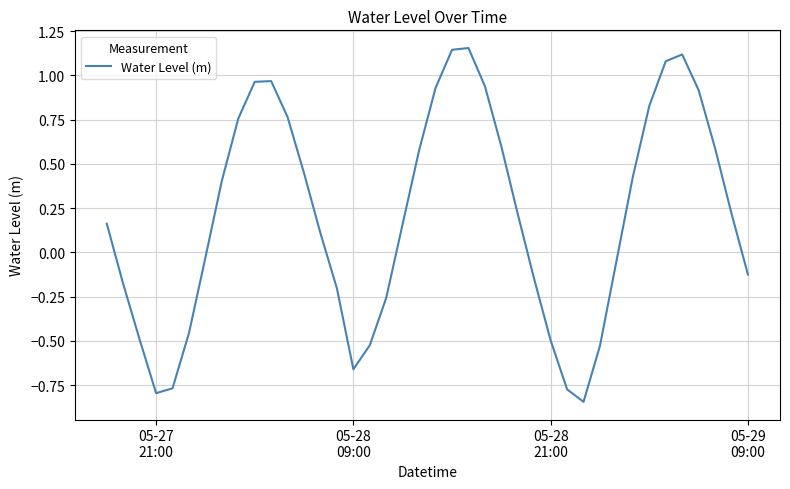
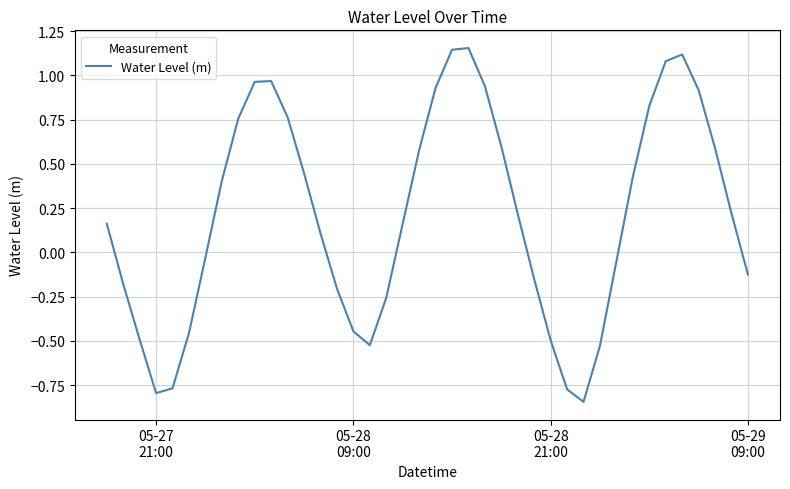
05-28 09:00: -0.66 -> -0.45
